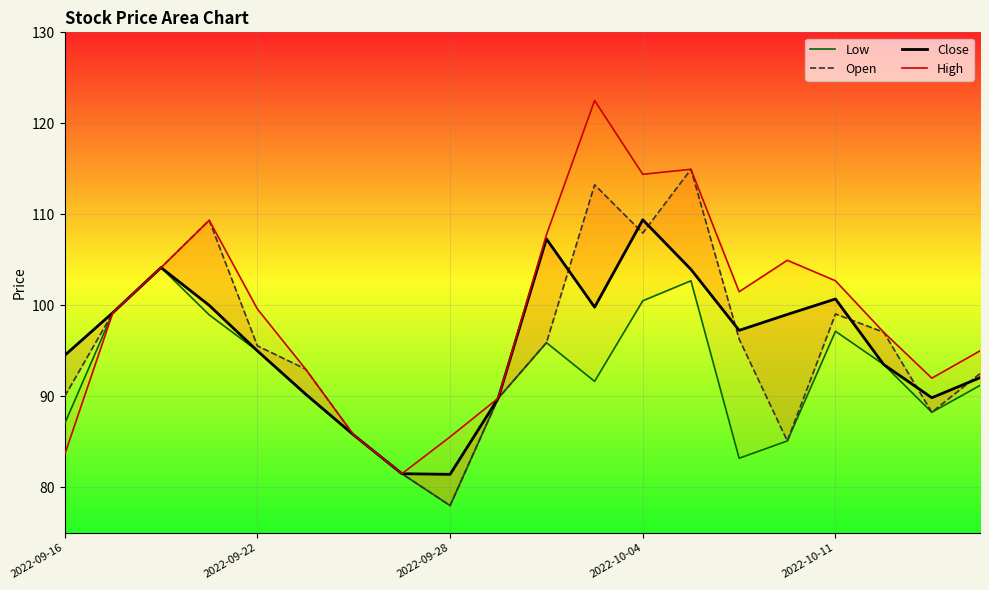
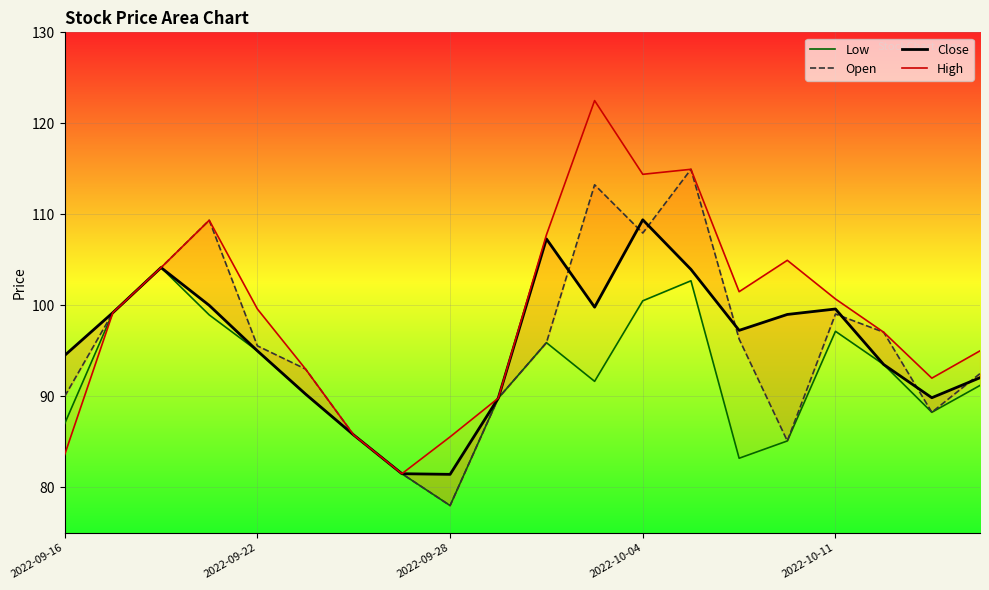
Close, 2022-10-11: 101 -> 100
High, 2022-10-11: 103 -> 101
